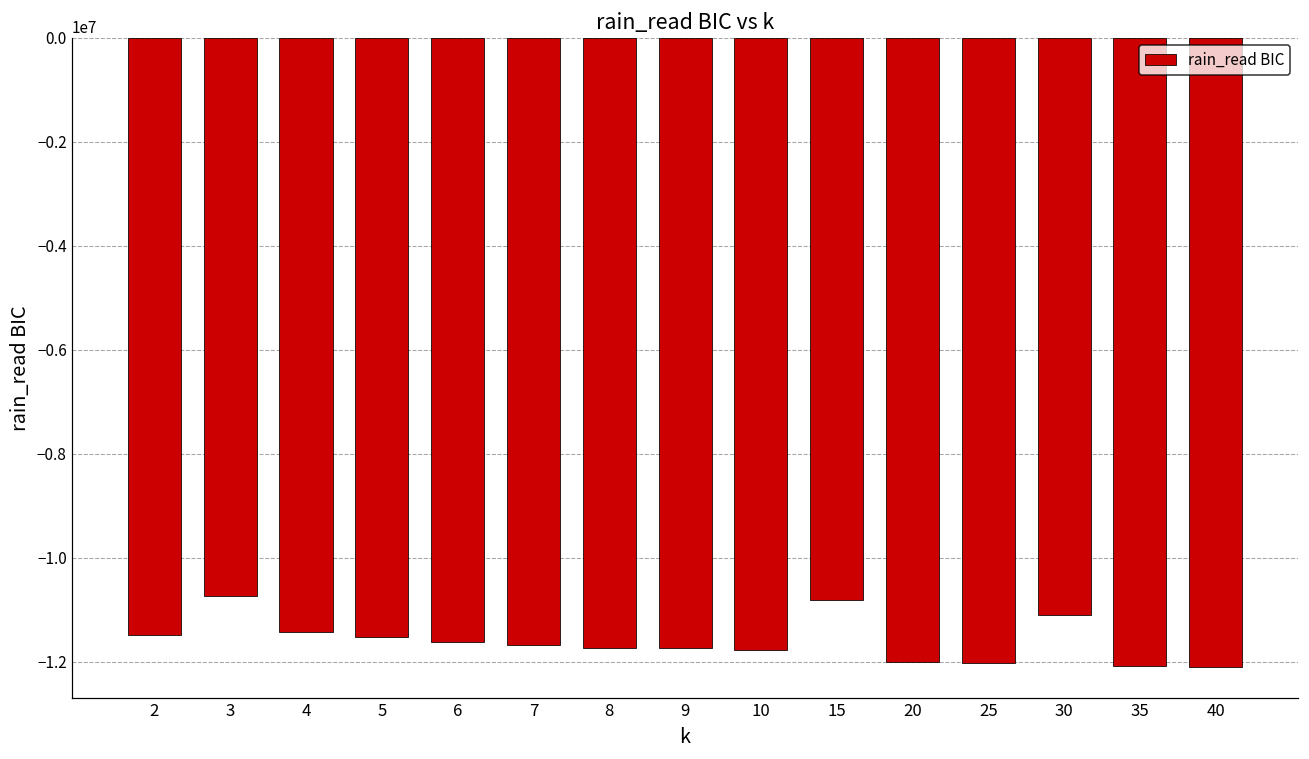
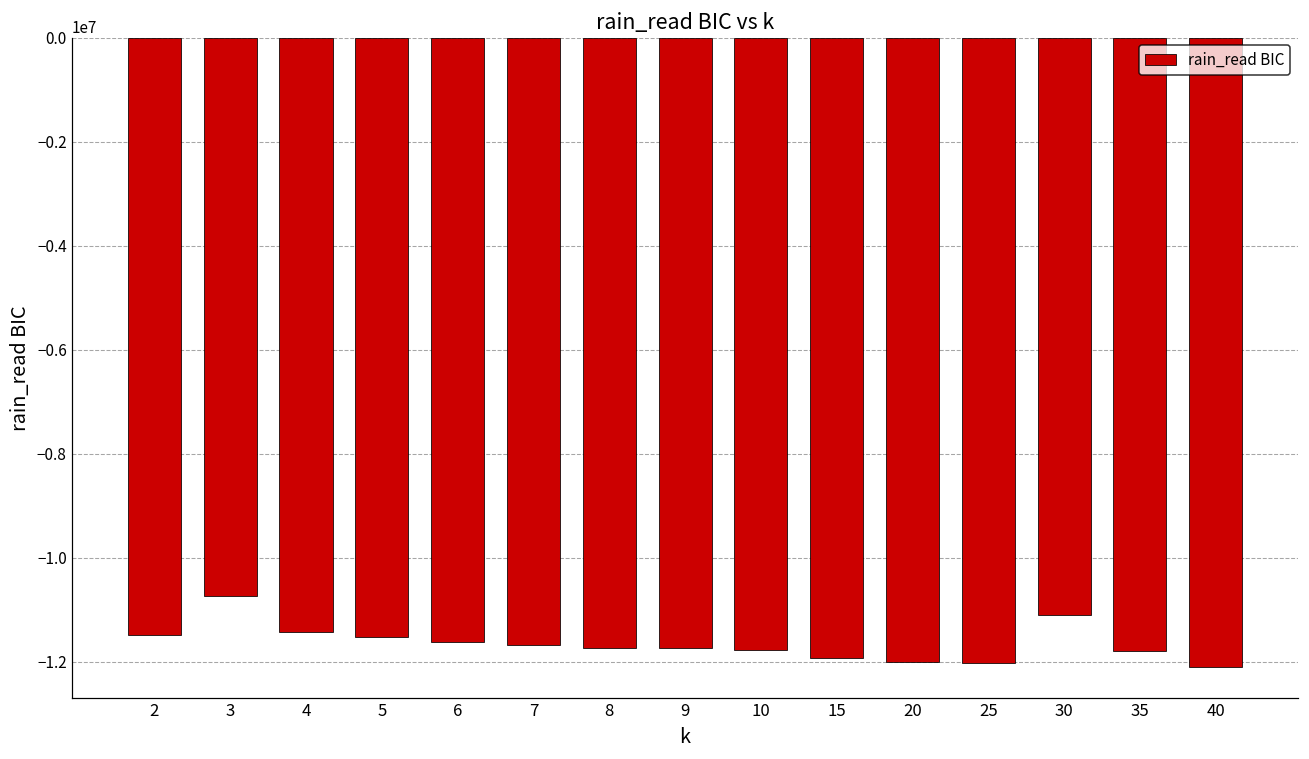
15: -10800000 -> -11900000
35: -12100000 -> -11800000
